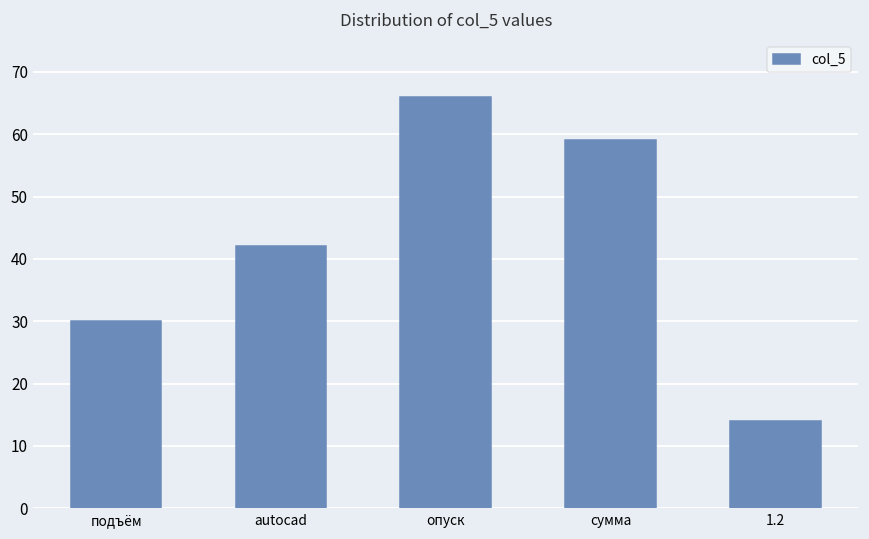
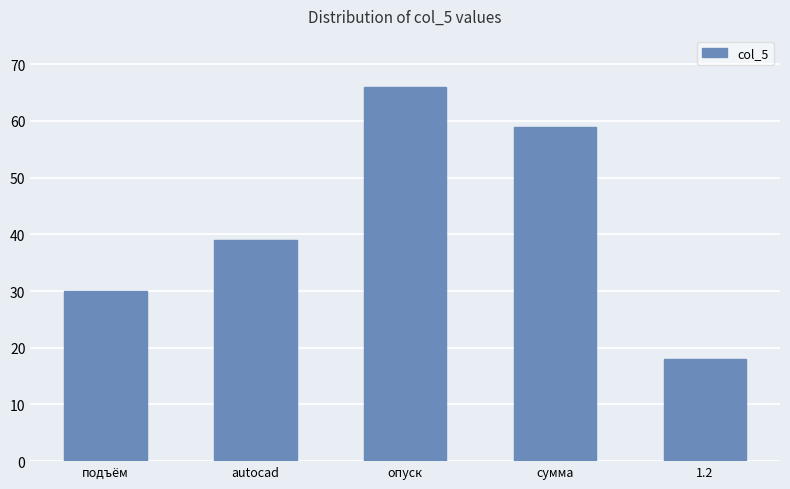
autocad: 42 -> 39
1.2: 14 -> 18
